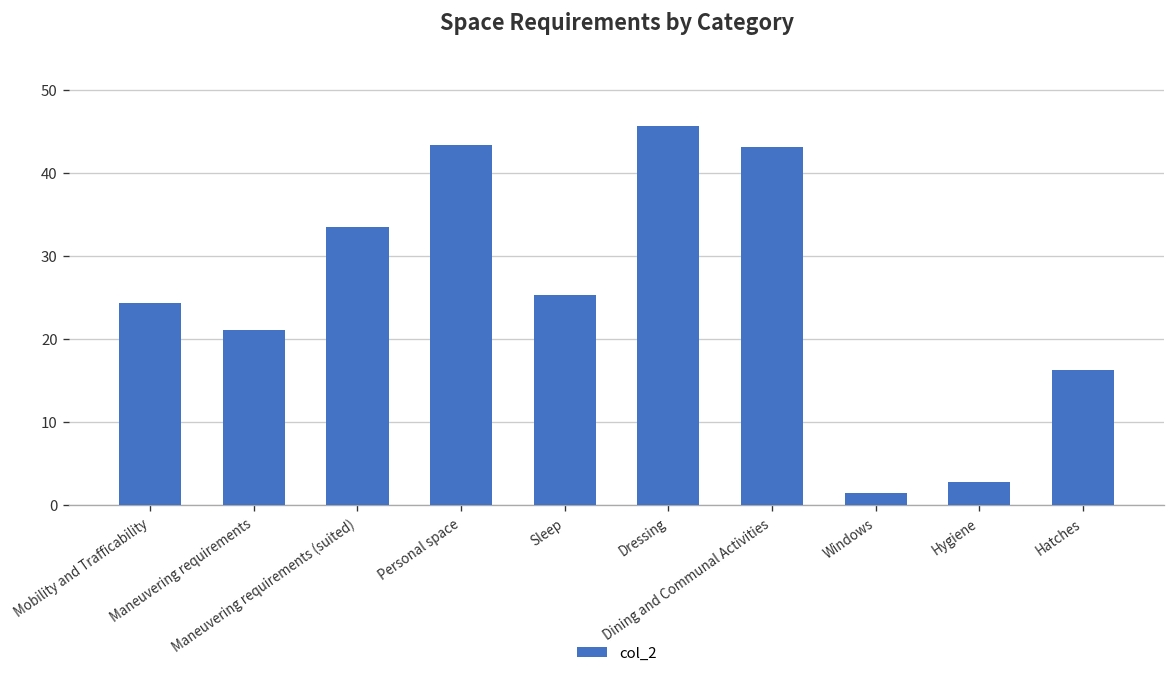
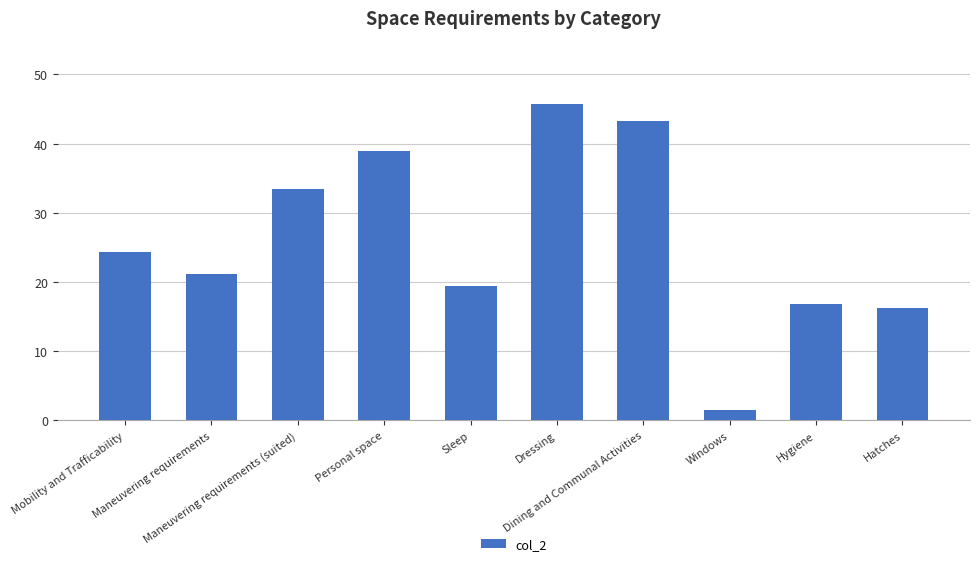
Personal space: 43 -> 39
Sleep: 25 -> 19
Hygiene: 3 -> 17
